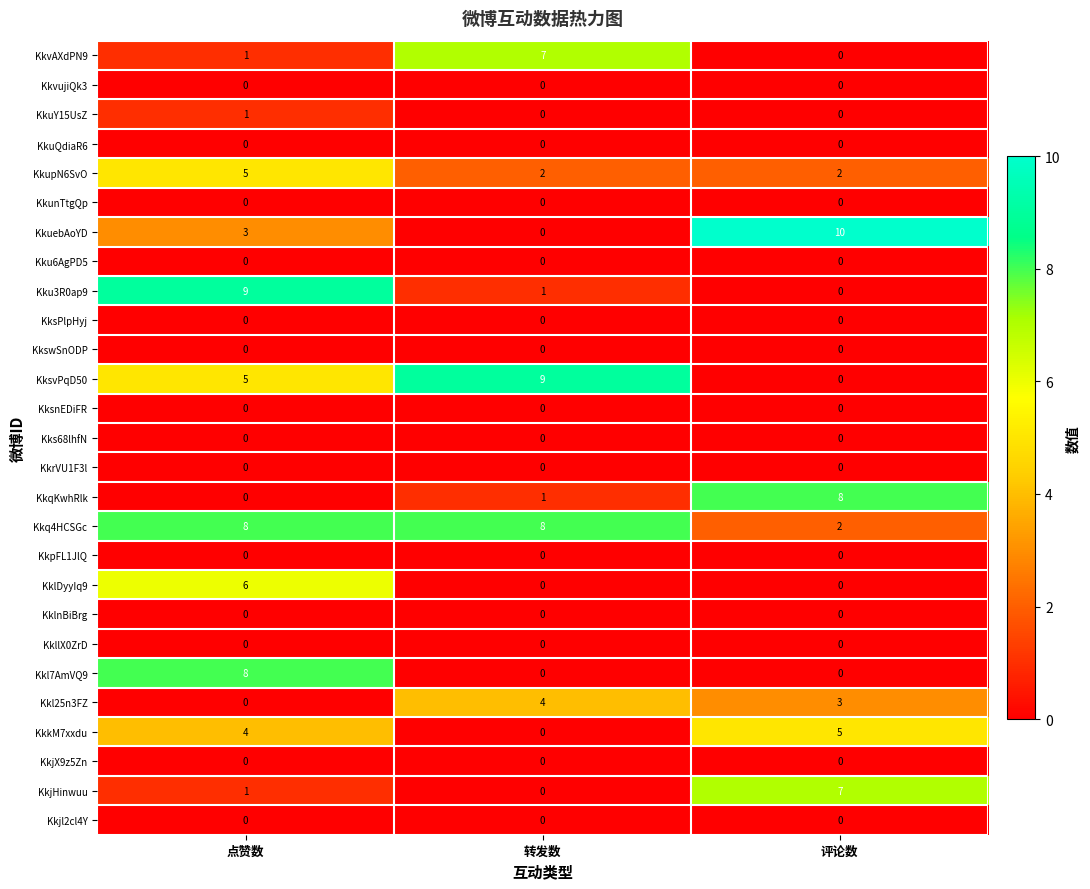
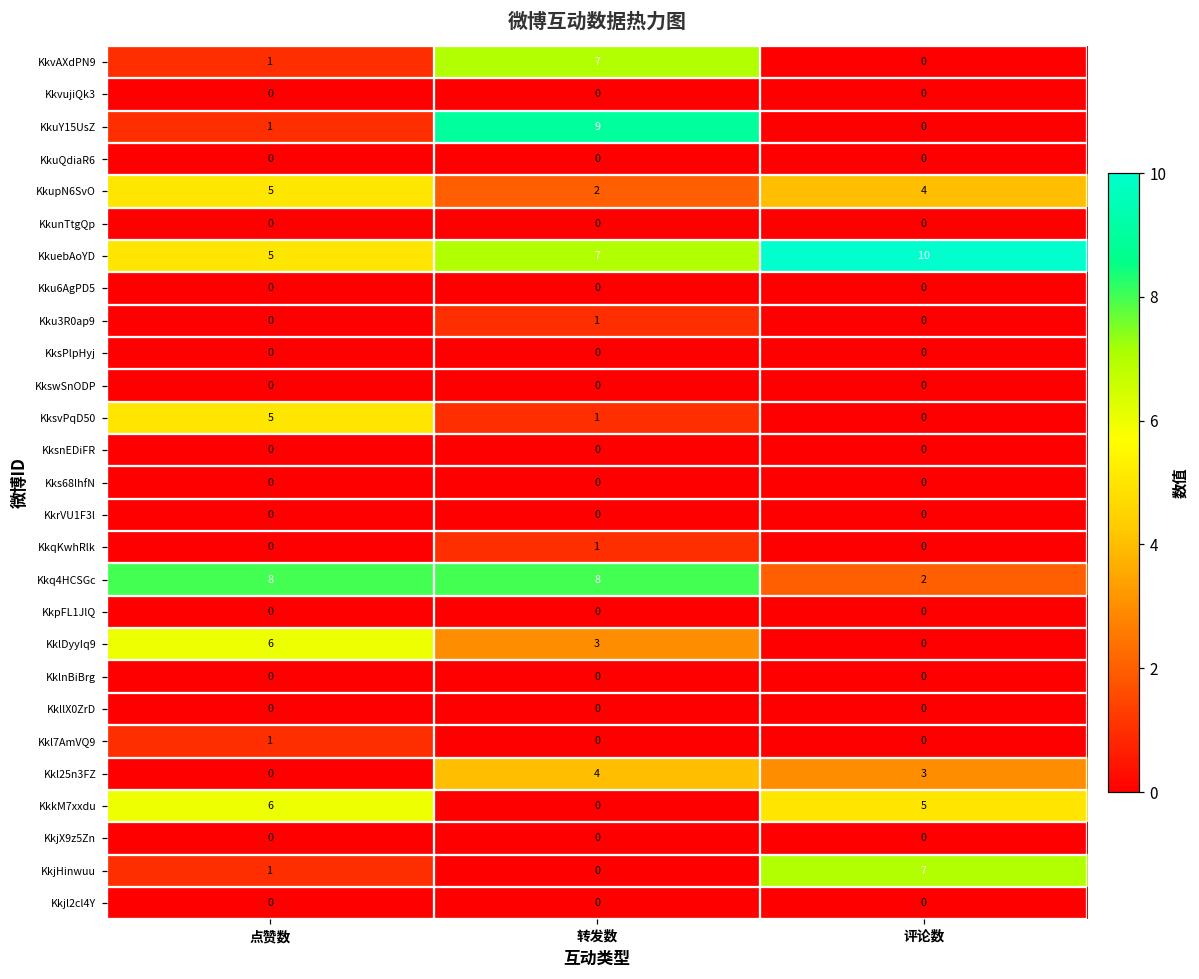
KkuY15UsZ, 转发数: 0 -> 9
KkupN6SvO, 评论数: 2 -> 4
KkuebAoYD, 点赞数: 3 -> 5
KkuebAoYD, 转发数: 0 -> 7
Kku3R0ap9, 点赞数: 9 -> 0
KksvPqD50, 转发数: 9 -> 1
KkqKwhRlk, 评论数: 8 -> 0
KklDyyIq9, 转发数: 0 -> 3
Kkl7AmVQ9, 点赞数: 8 -> 1
KkkM7xxdu, 点赞数: 4 -> 6
